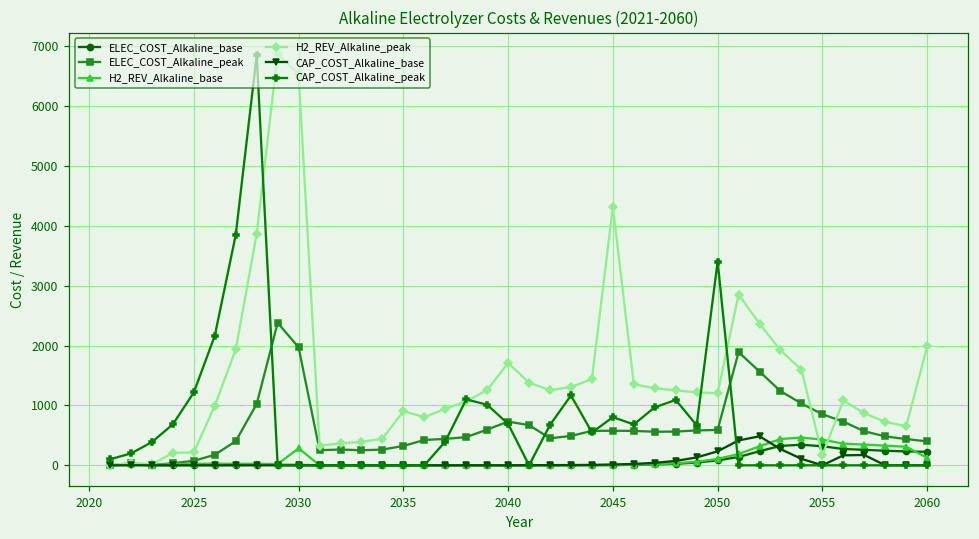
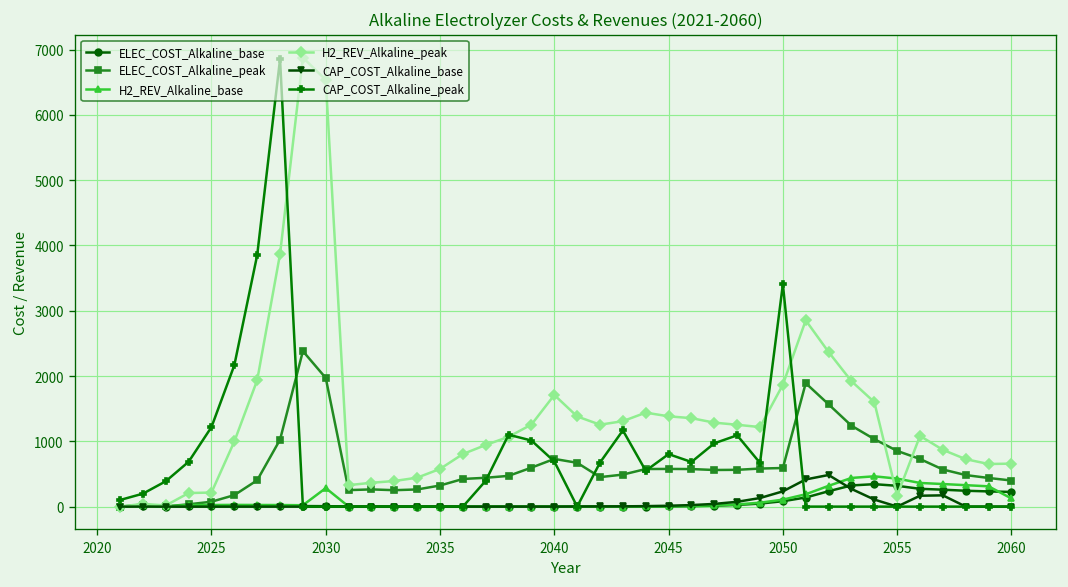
H2_REV_Alkaline_peak, 2035: 900 -> 600
H2_REV_Alkaline_peak, 2045: 4300 -> 1400
H2_REV_Alkaline_peak, 2050: 1200 -> 1900
H2_REV_Alkaline_peak, 2060: 2000 -> 700
